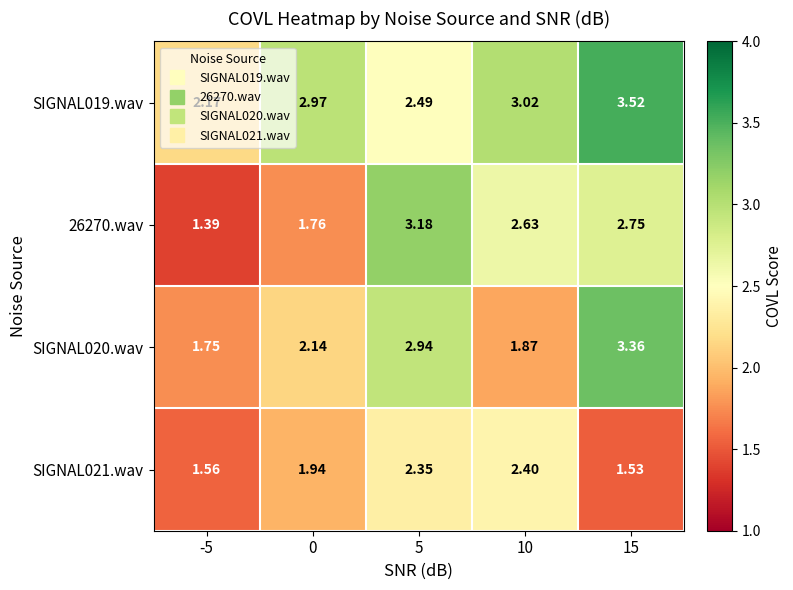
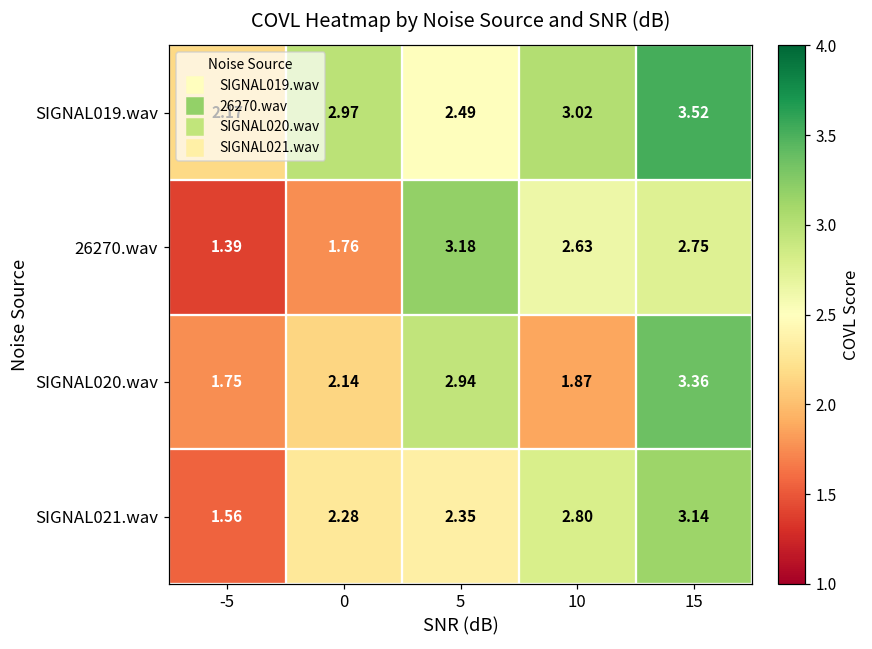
SIGNAL021.wav, 0: 1.94 -> 2.28
SIGNAL021.wav, 10: 2.40 -> 2.80
SIGNAL021.wav, 15: 1.53 -> 3.14
